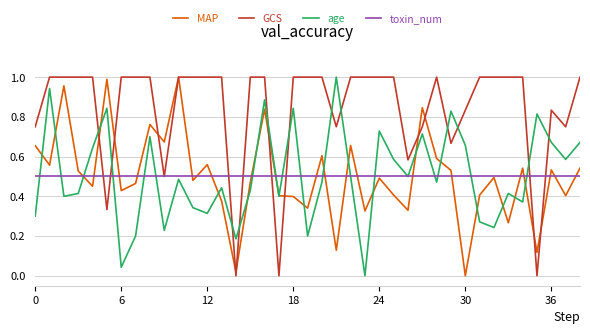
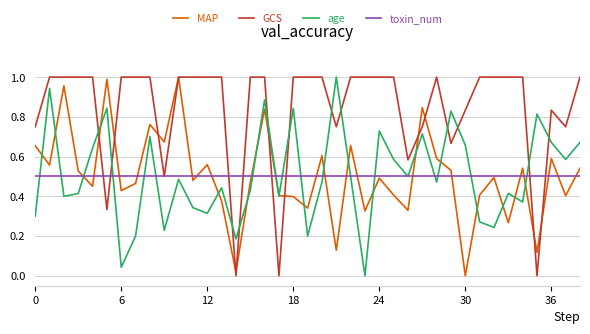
MAP, 36: 0.53 -> 0.59
